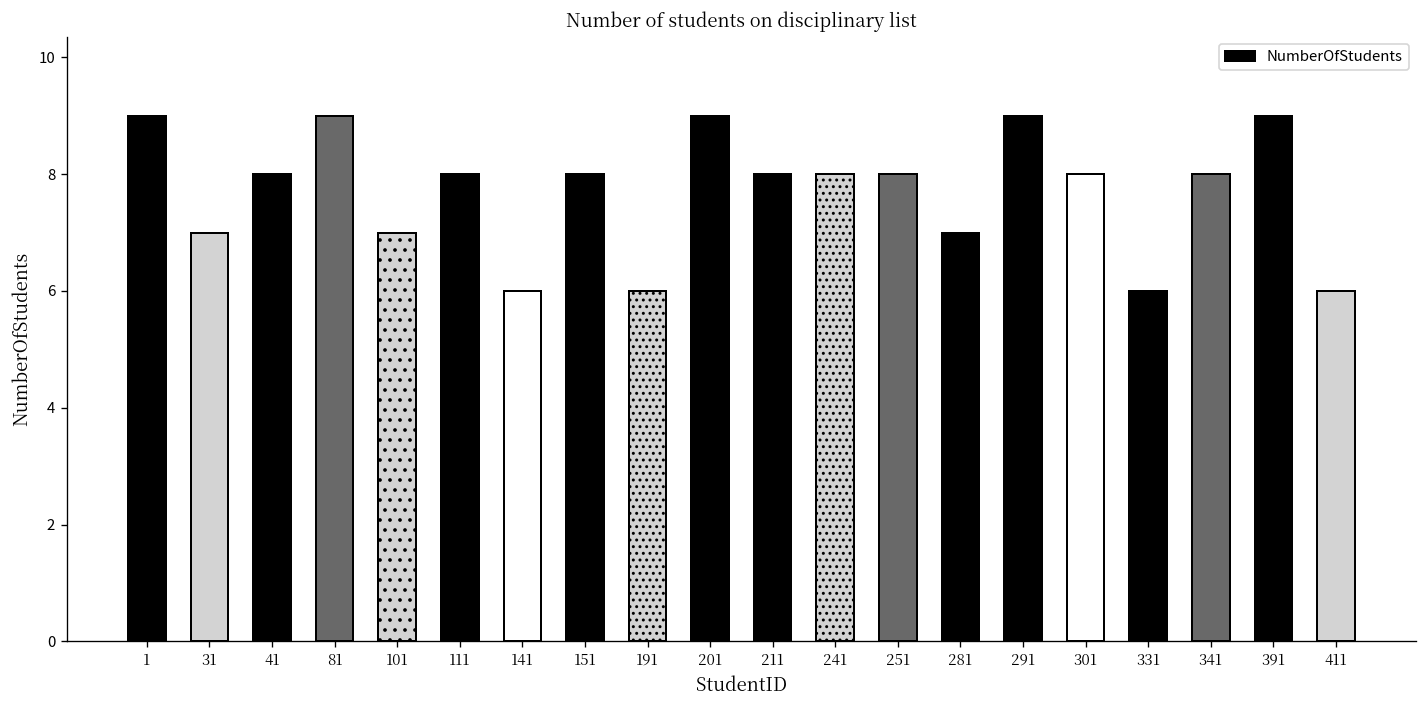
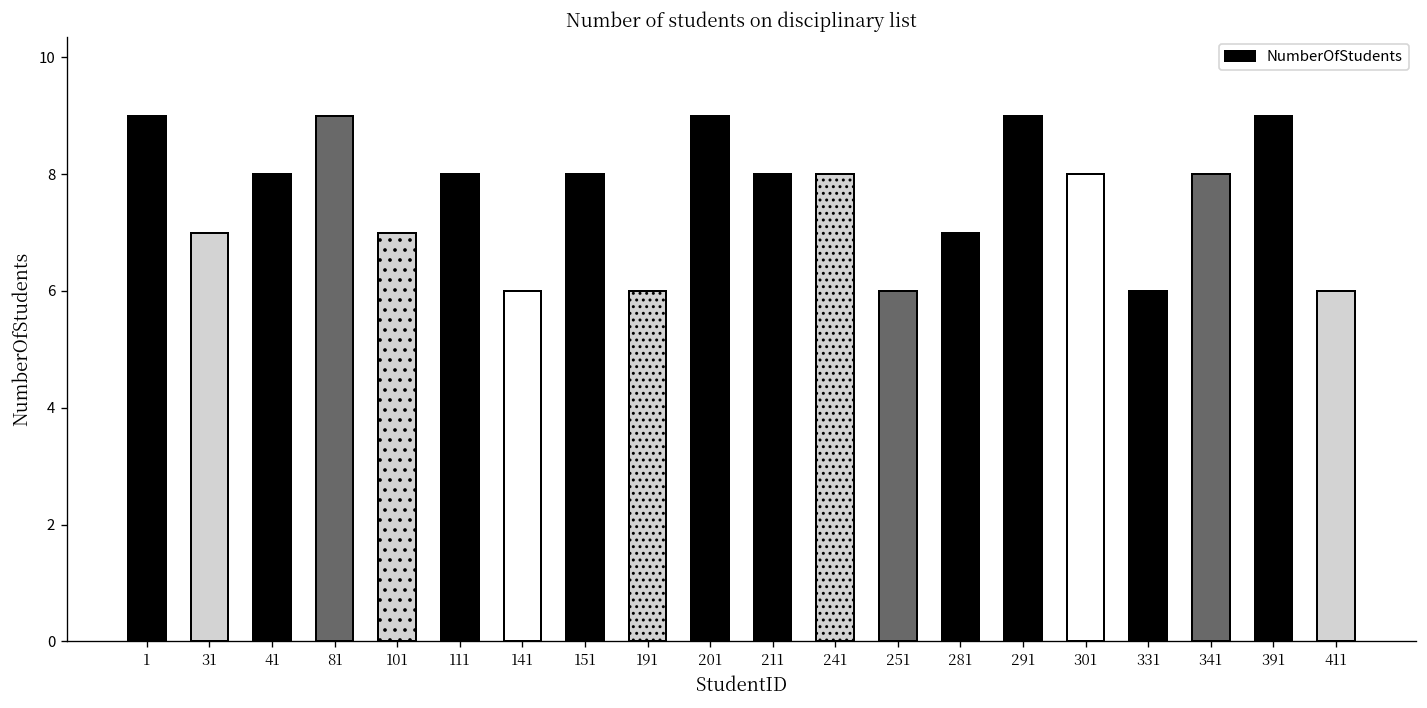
251: 8 -> 6
